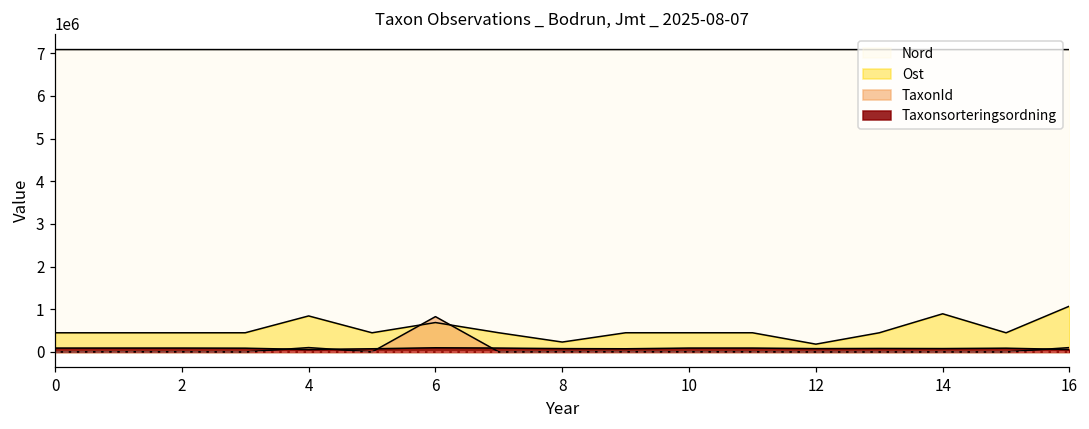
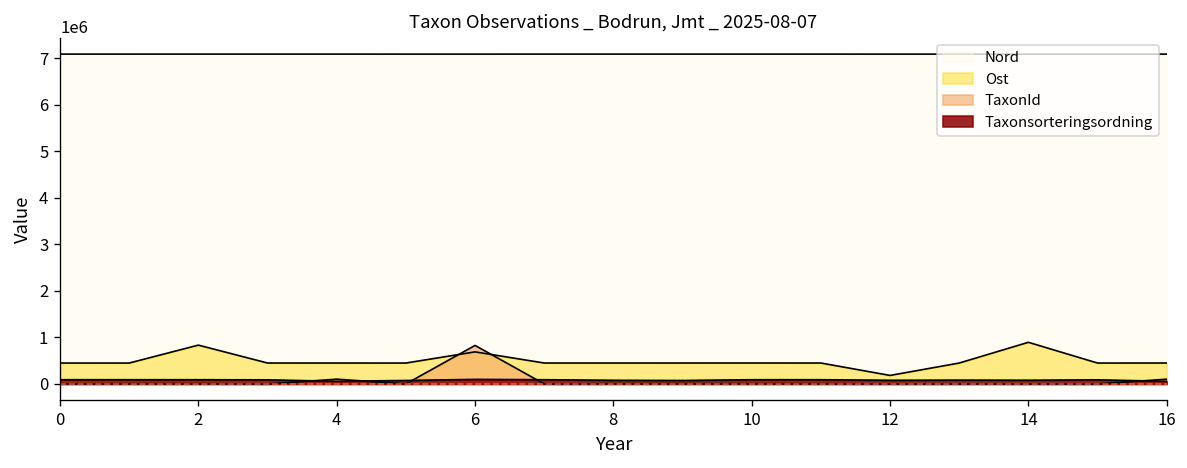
Ost, 2: 400000 -> 800000
Ost, 4: 800000 -> 400000
Ost, 8: 200000 -> 500000
Ost, 16: 1100000 -> 500000
